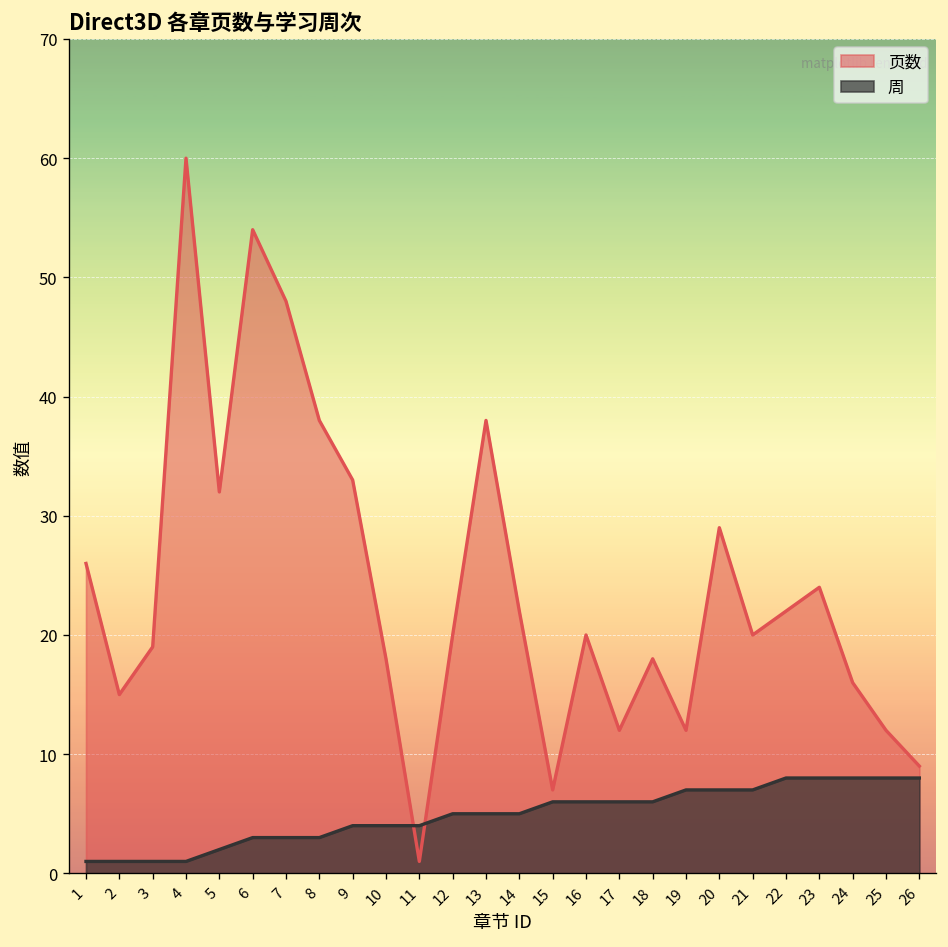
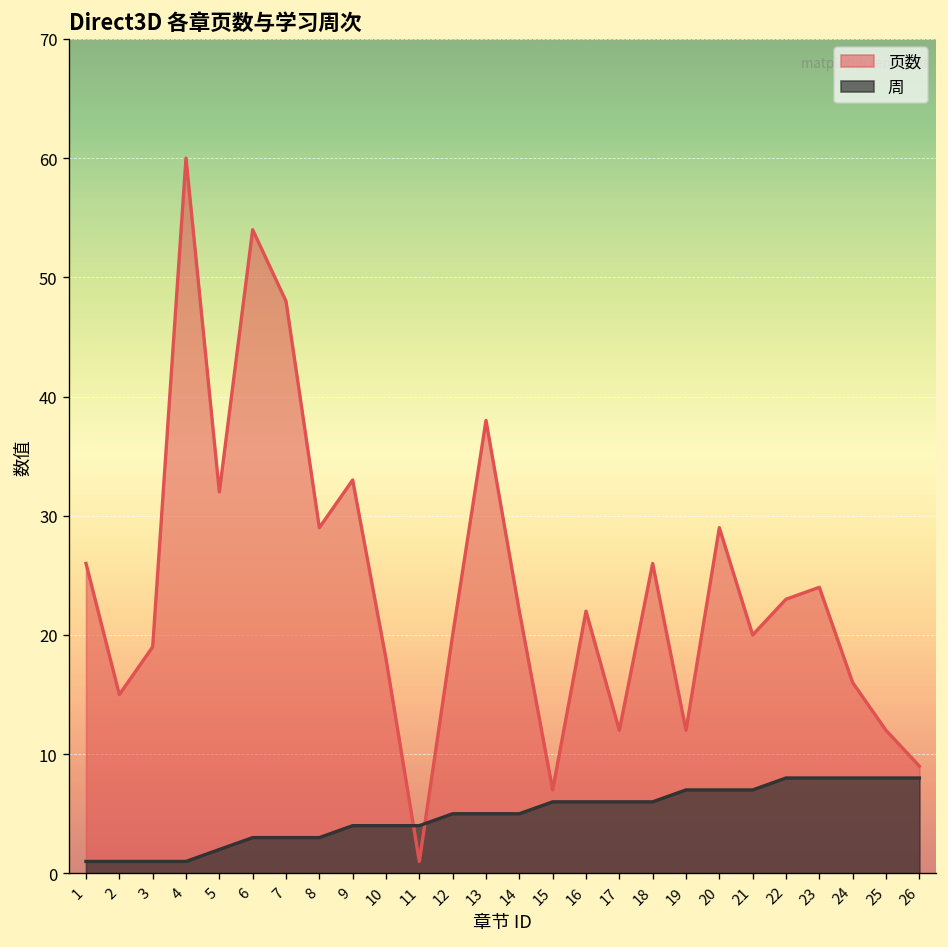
页数, 8: 38 -> 29
页数, 16: 20 -> 22
页数, 18: 18 -> 26
页数, 22: 22 -> 23
